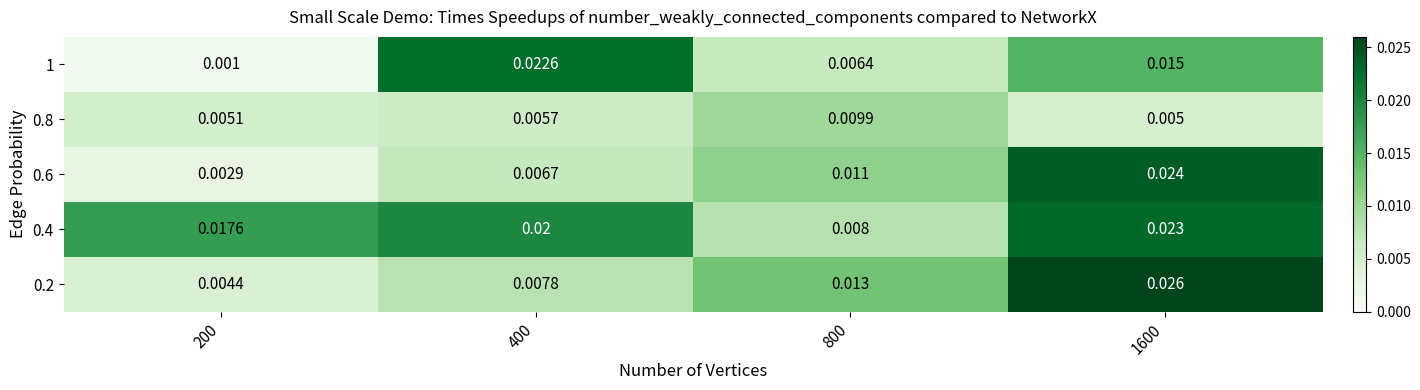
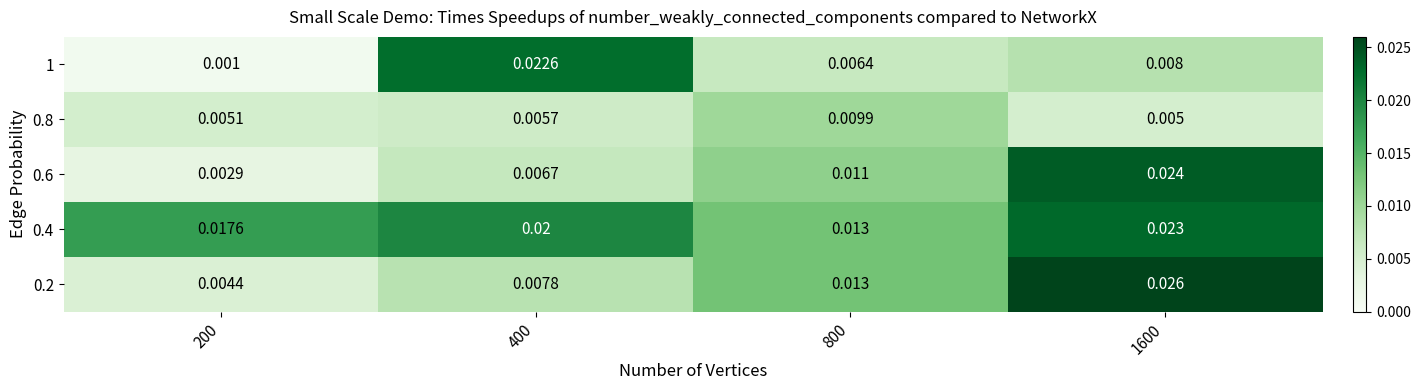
1, 1600: 0.015 -> 0.008
0.4, 800: 0.008 -> 0.013
